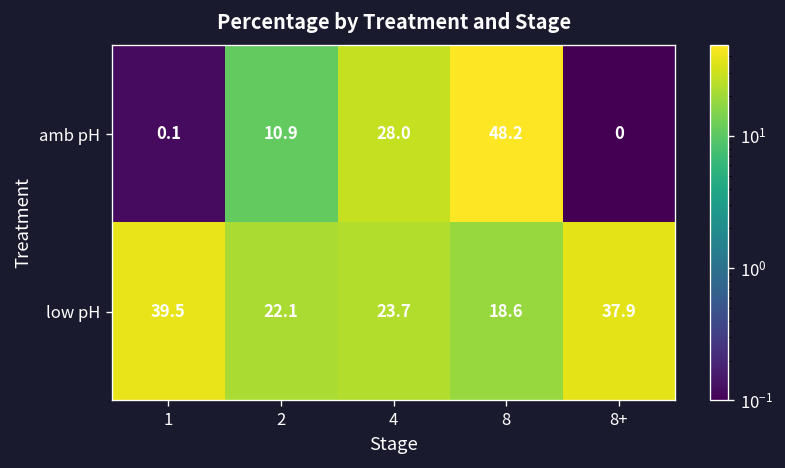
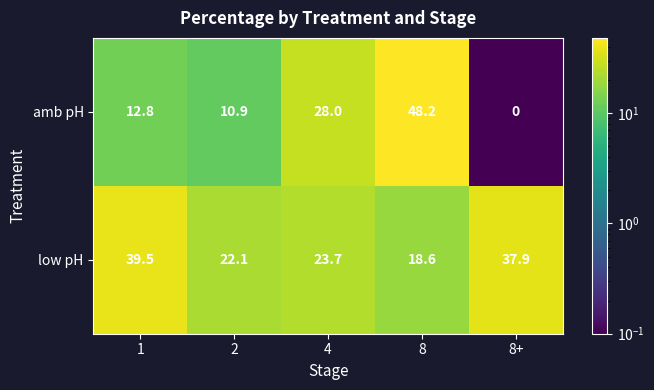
amb pH, 1: 0.1 -> 12.8
